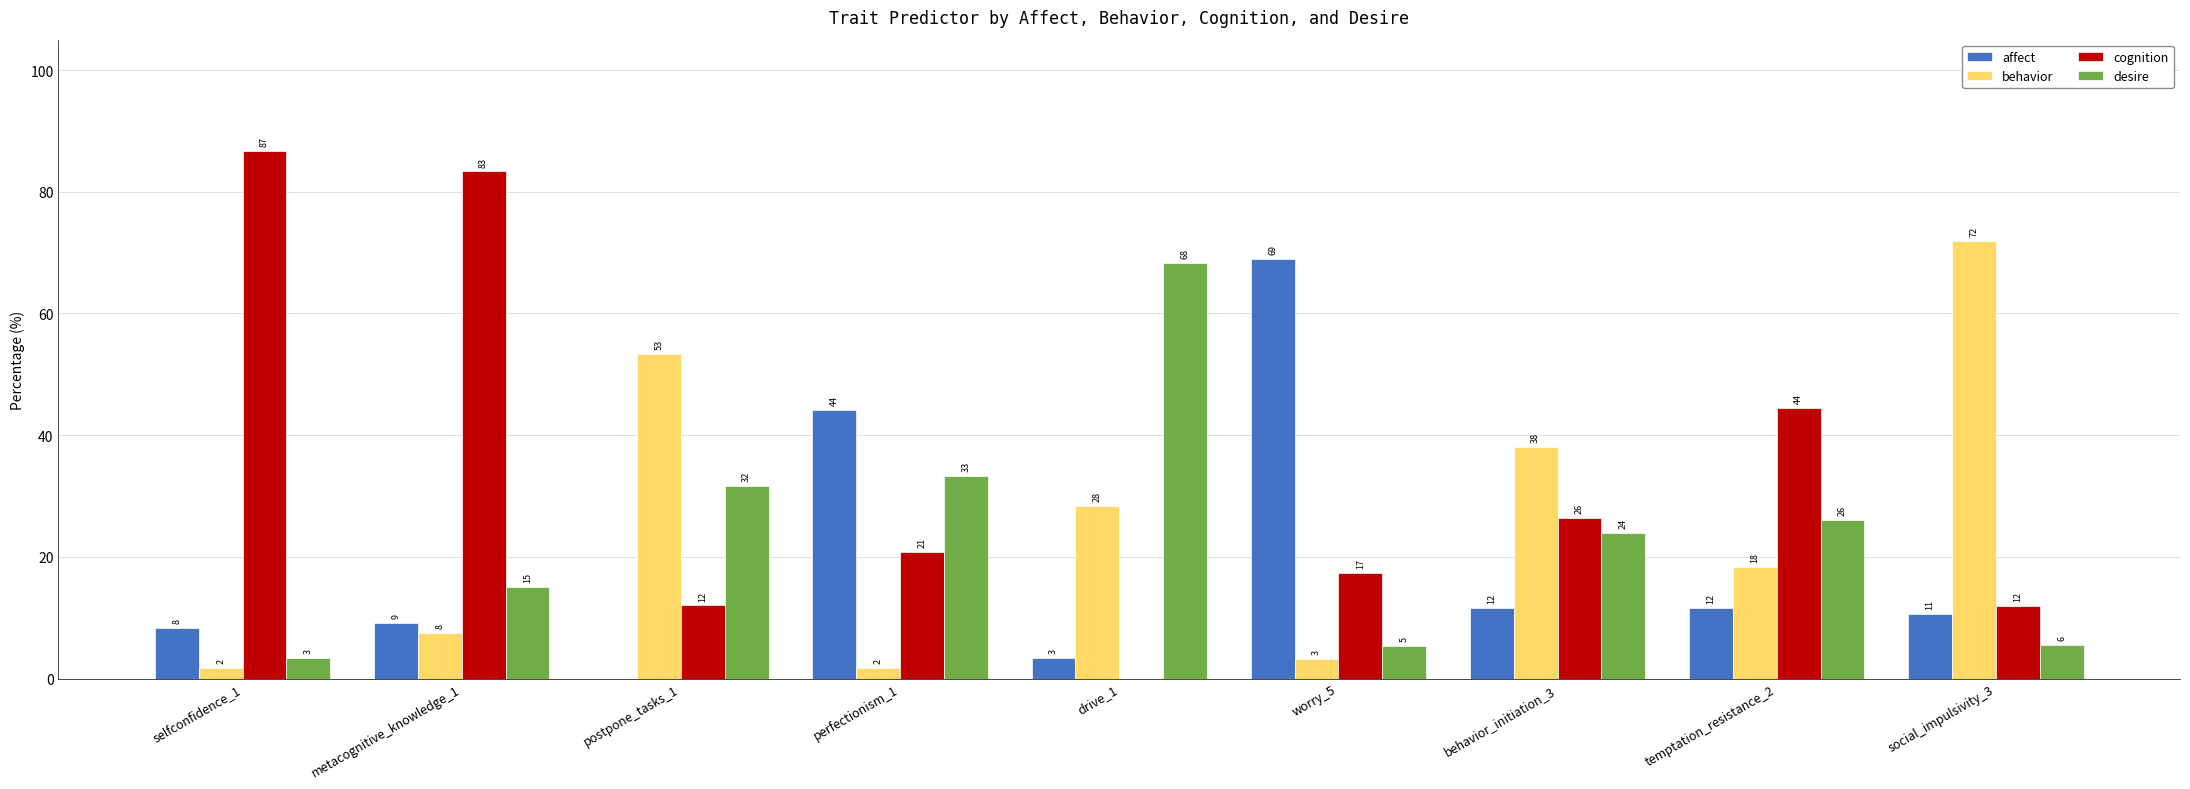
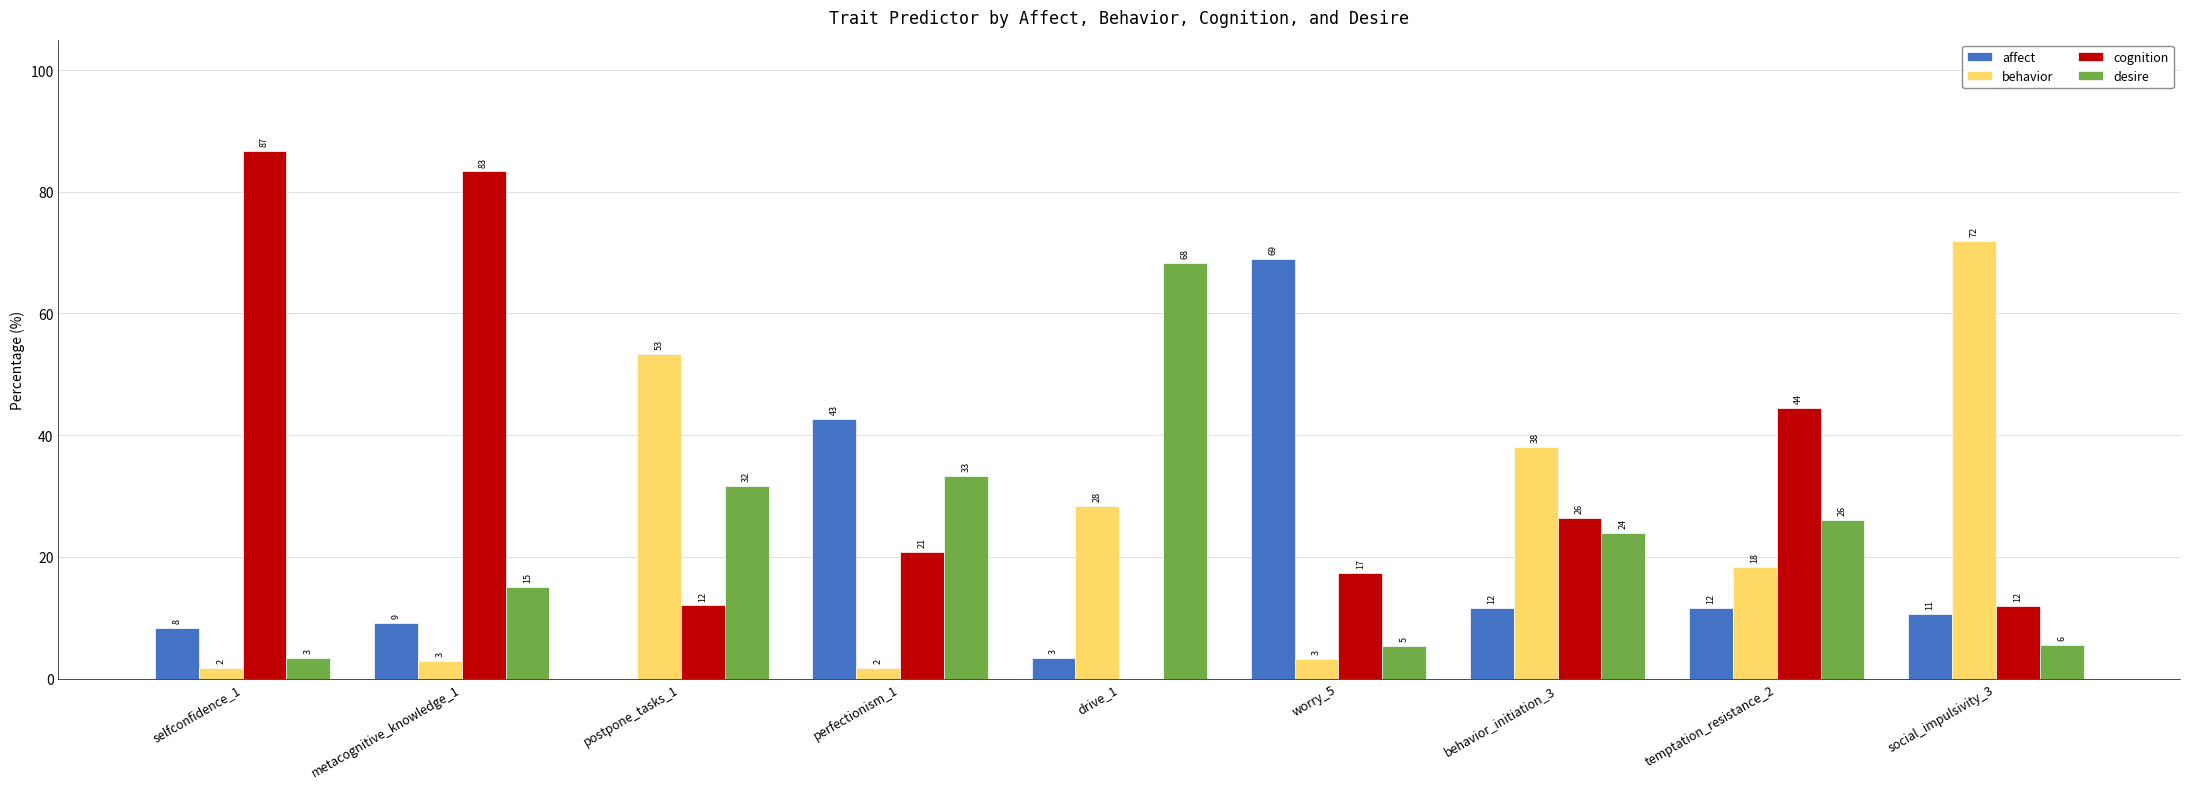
behavior, metacognitive_knowledge_1: 8 -> 3
affect, perfectionism_1: 44 -> 43
